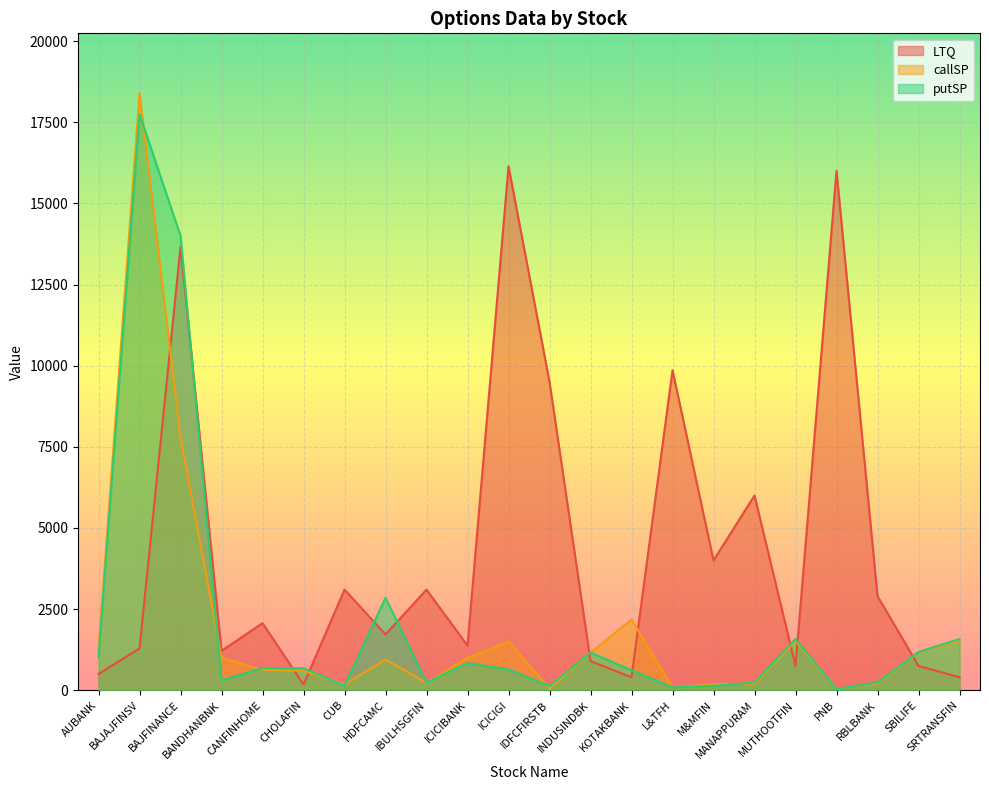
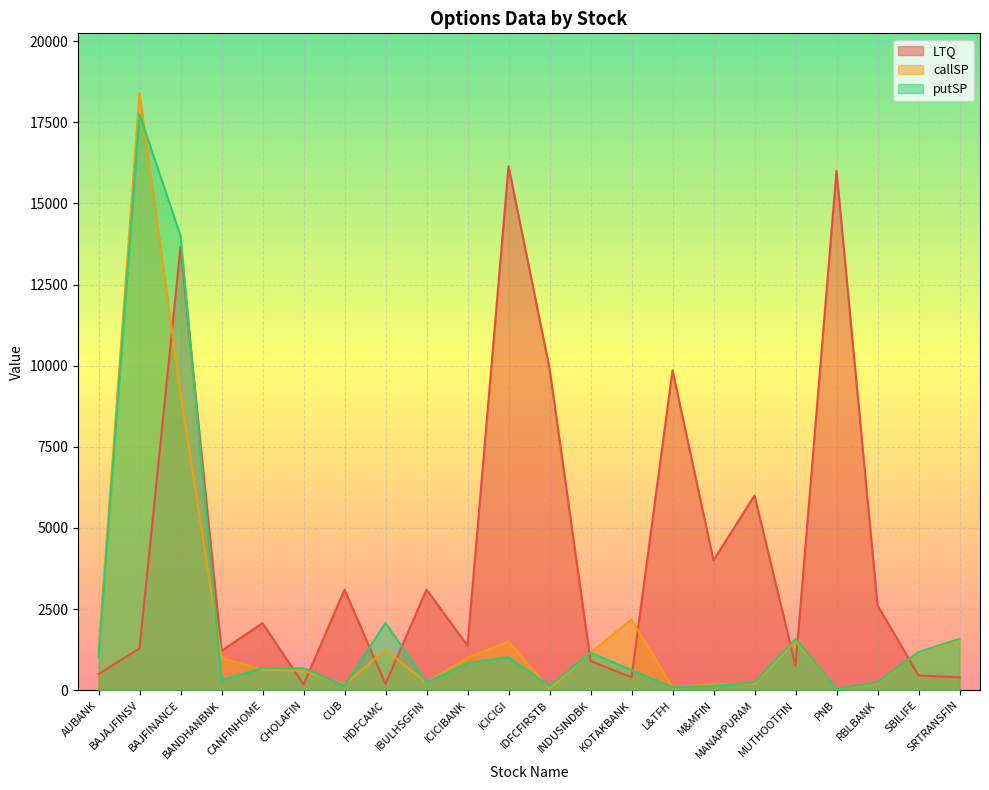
callSP, BAJFINANCE: 7800 -> 9100
LTQ, HDFCAMC: 1700 -> 200
callSP, HDFCAMC: 900 -> 1200
putSP, HDFCAMC: 2900 -> 2100
putSP, ICICIGI: 600 -> 1000
LTQ, IDFCFIRSTB: 9500 -> 9900
LTQ, RBLBANK: 2900 -> 2600
LTQ, SBILIFE: 800 -> 500
